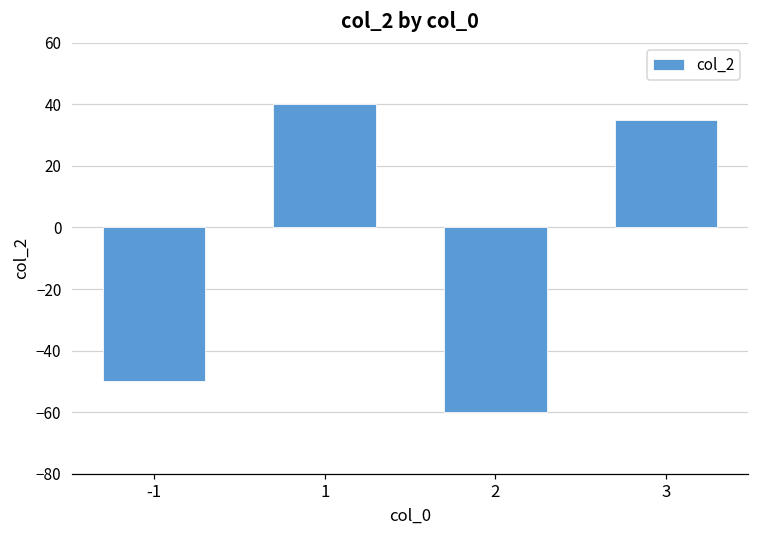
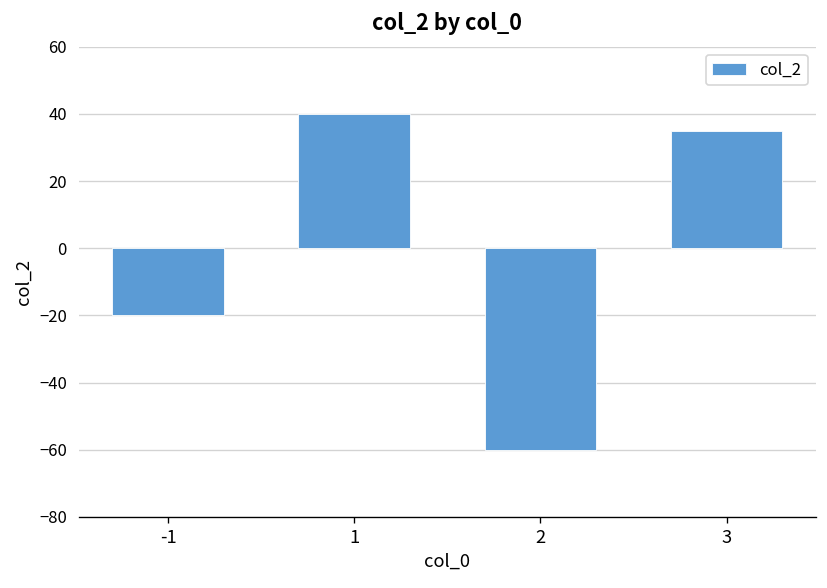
-1: -50 -> -20
